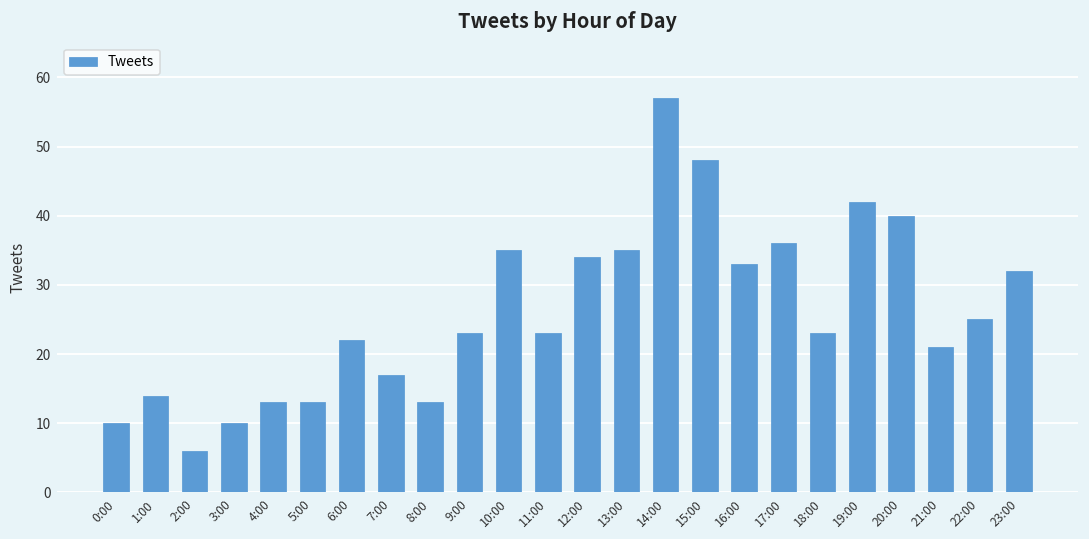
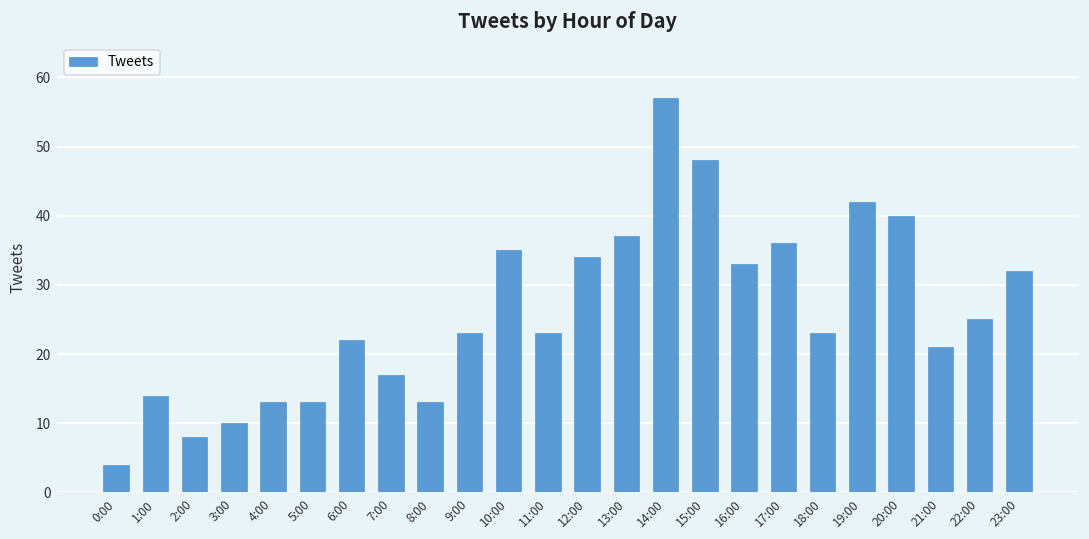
0:00: 10 -> 4
2:00: 6 -> 8
13:00: 35 -> 37
